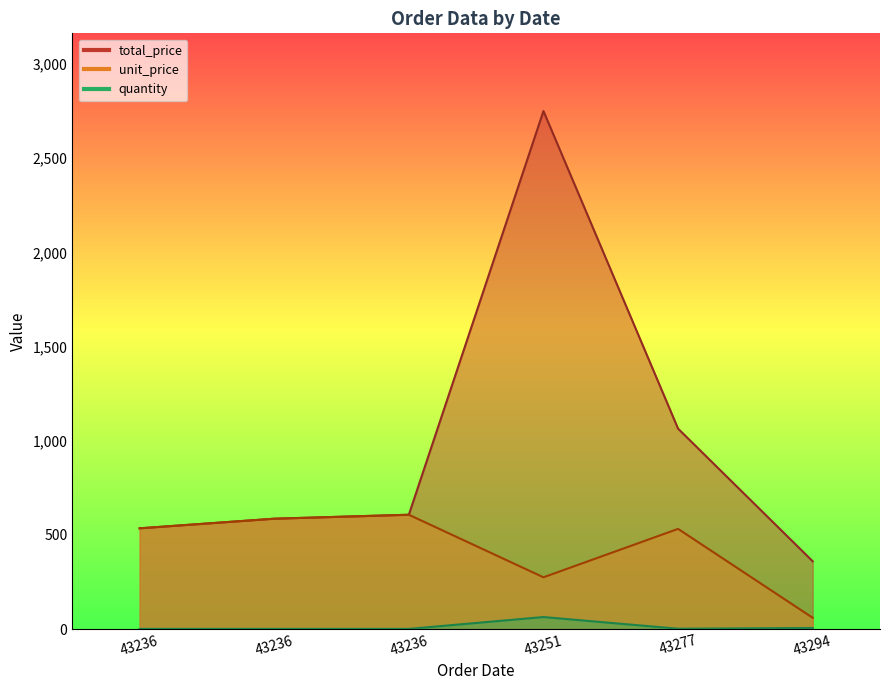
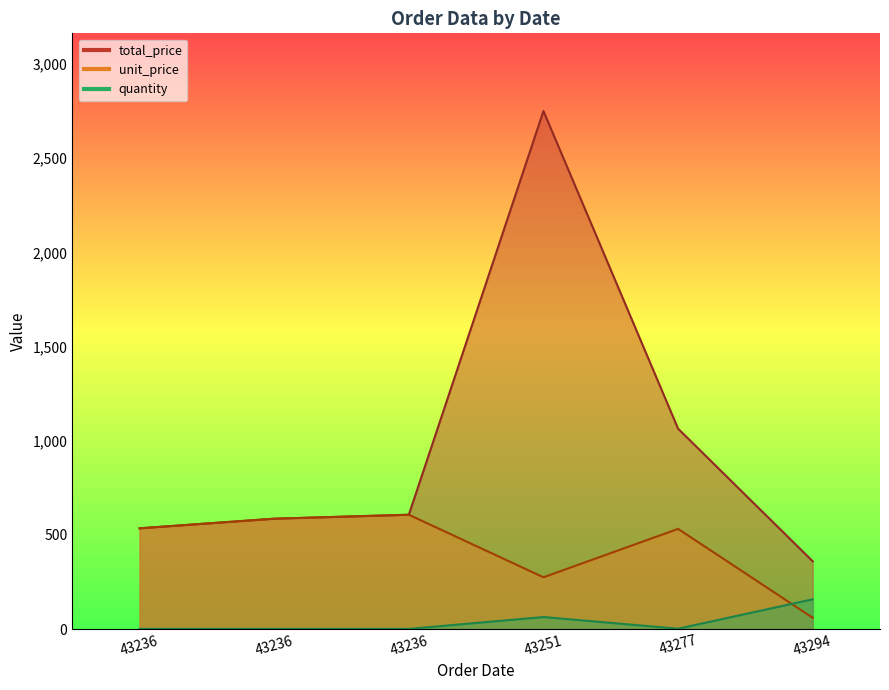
quantity, 43294: 10 -> 160
